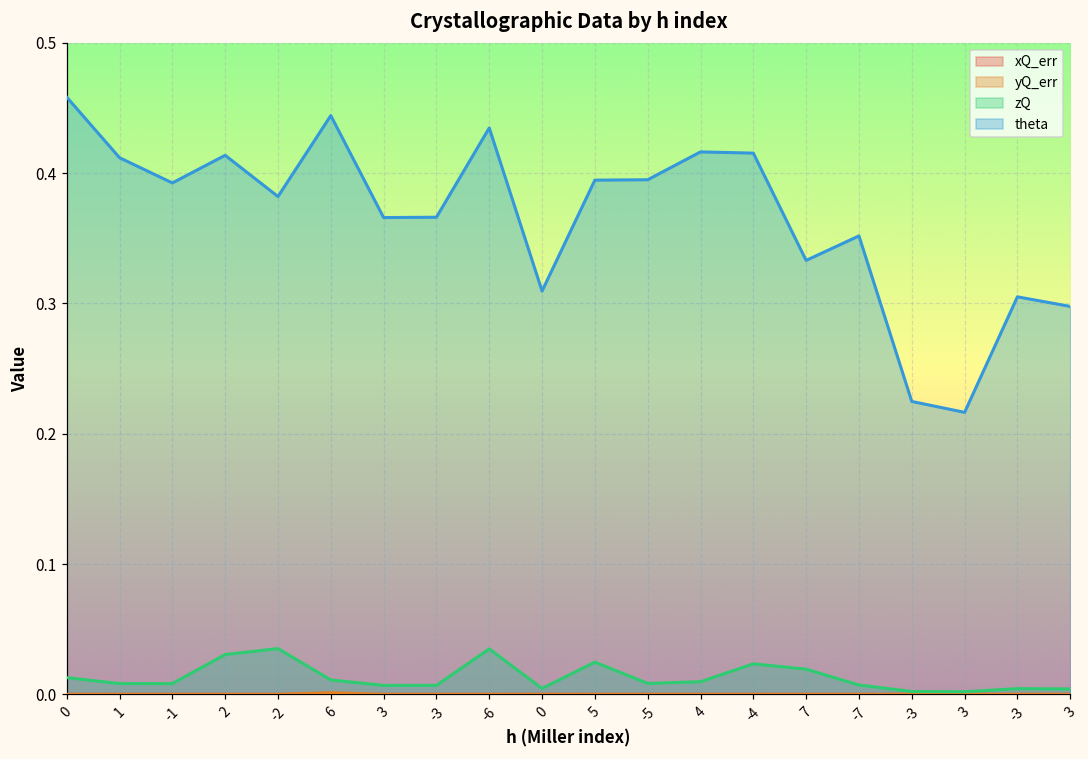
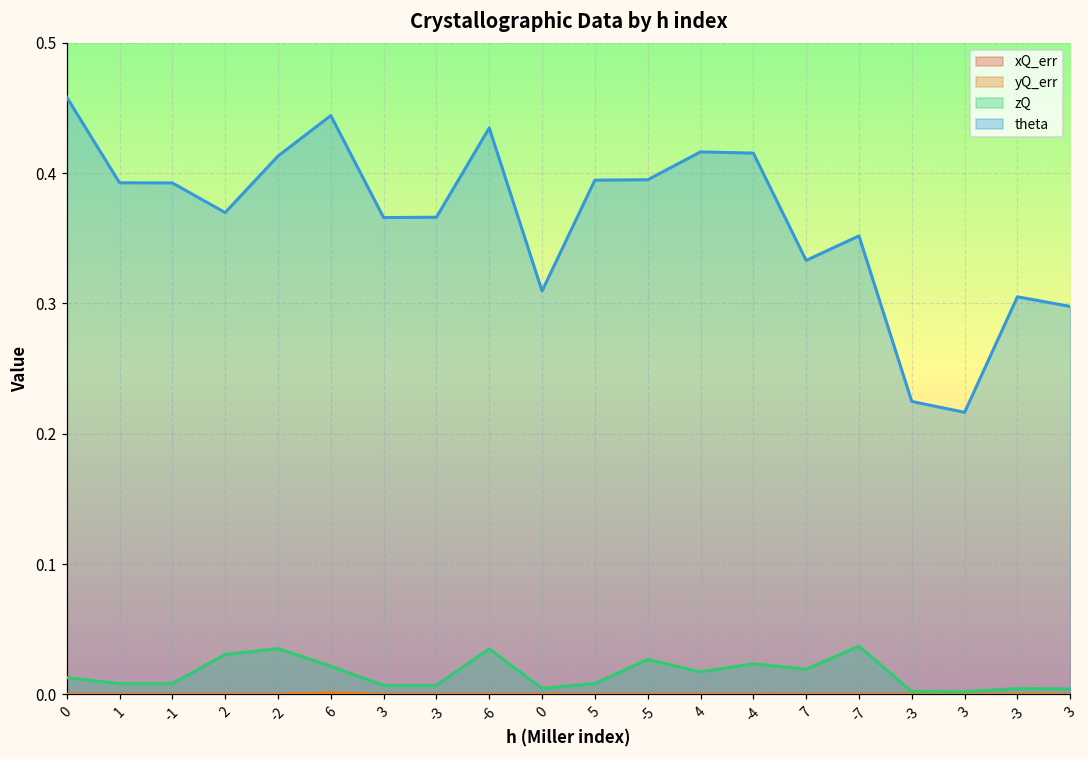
theta, 1: 0.412 -> 0.393
theta, 2: 0.414 -> 0.370
theta, -2: 0.382 -> 0.413
zQ, 6: 0.011 -> 0.022
zQ, 5: 0.025 -> 0.008
zQ, -5: 0.008 -> 0.027
zQ, 4: 0.010 -> 0.017
zQ, -7: 0.007 -> 0.037
